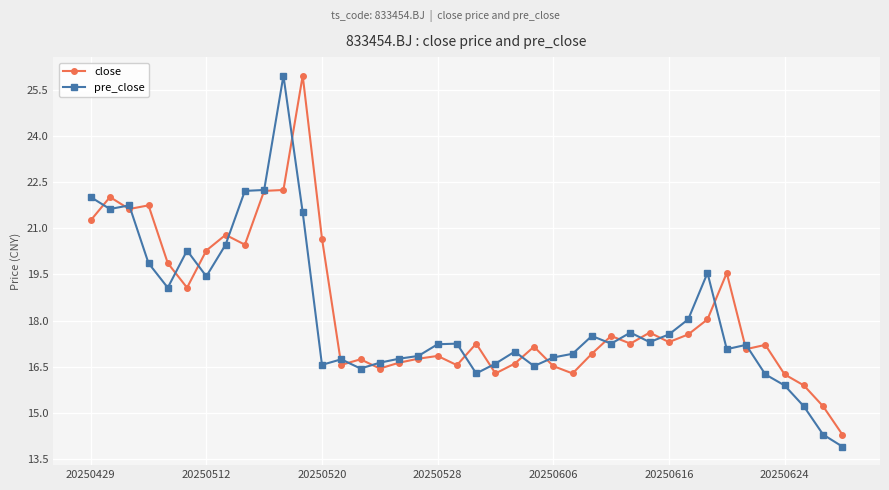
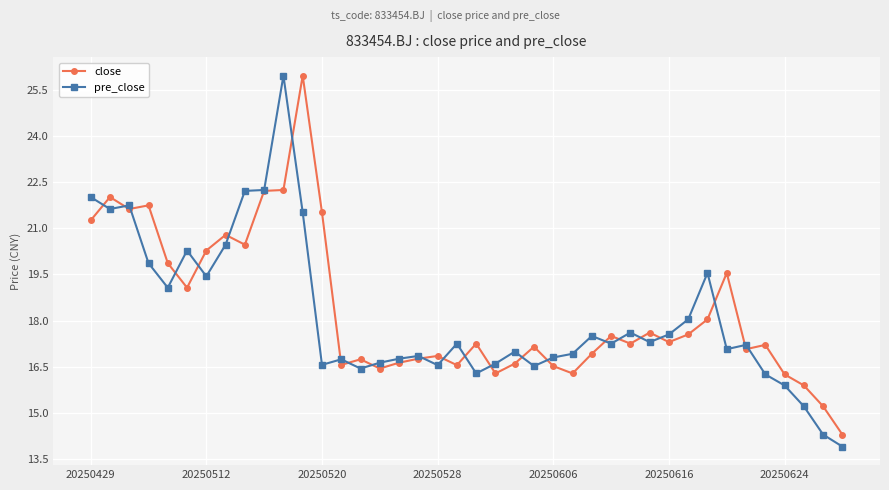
close, 20250520: 20.7 -> 21.5
pre_close, 20250528: 17.2 -> 16.6
